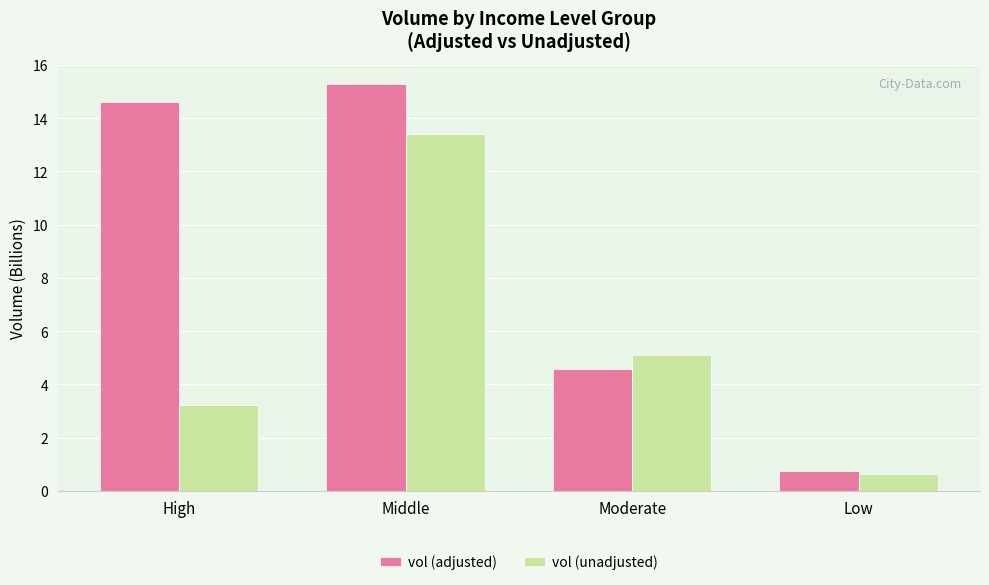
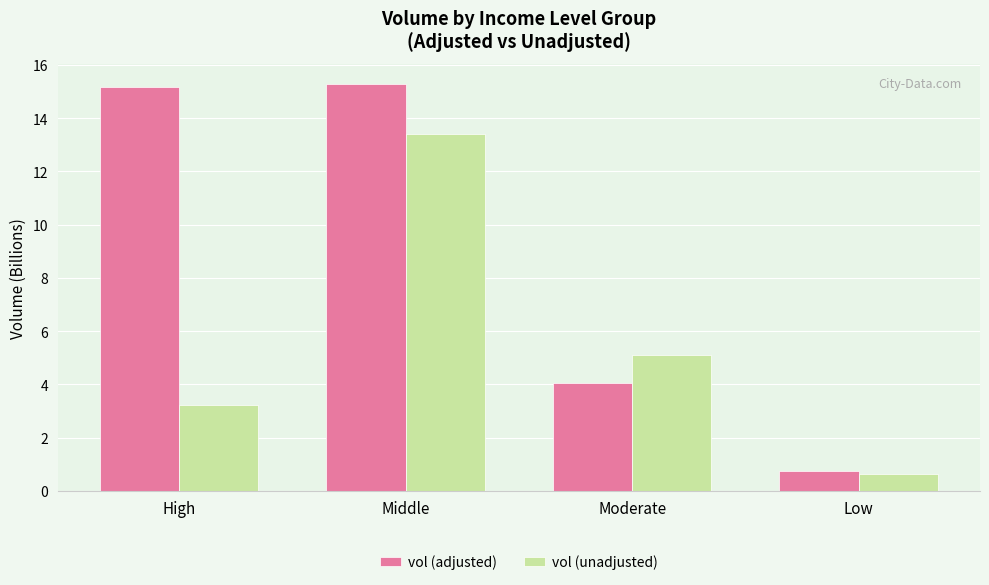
vol (adjusted), High: 14.6 -> 15.2
vol (adjusted), Moderate: 4.6 -> 4.0
